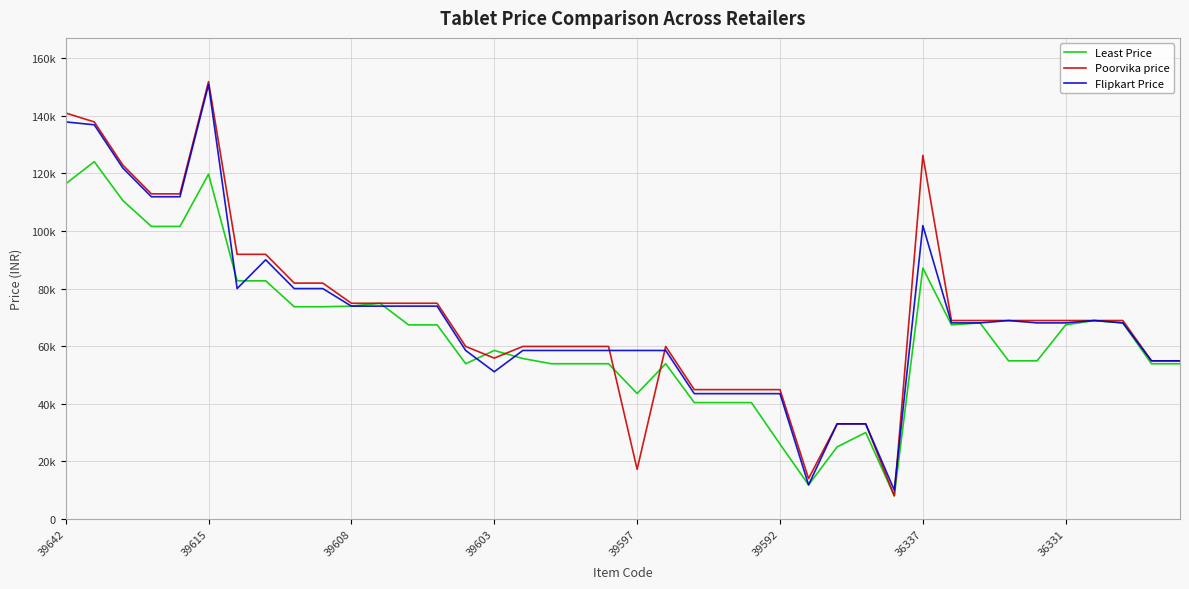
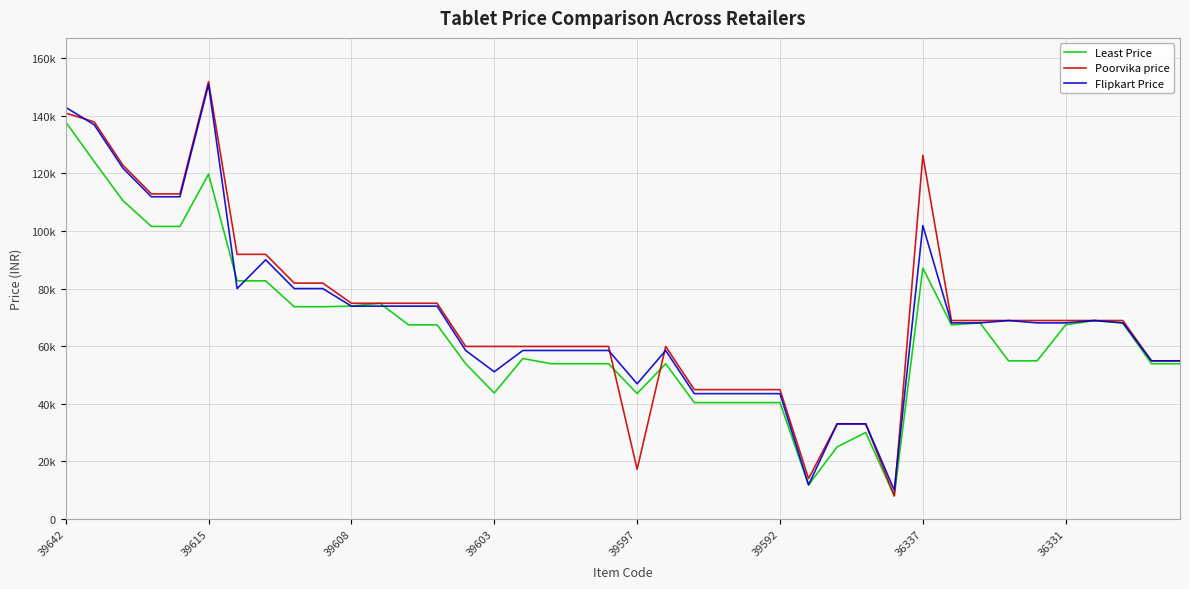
Least Price, 39642: 116000 -> 138000
Flipkart Price, 39642: 138000 -> 143000
Least Price, 39603: 59000 -> 44000
Poorvika price, 39603: 56000 -> 60000
Flipkart Price, 39597: 59000 -> 47000
Least Price, 39592: 26000 -> 40000
